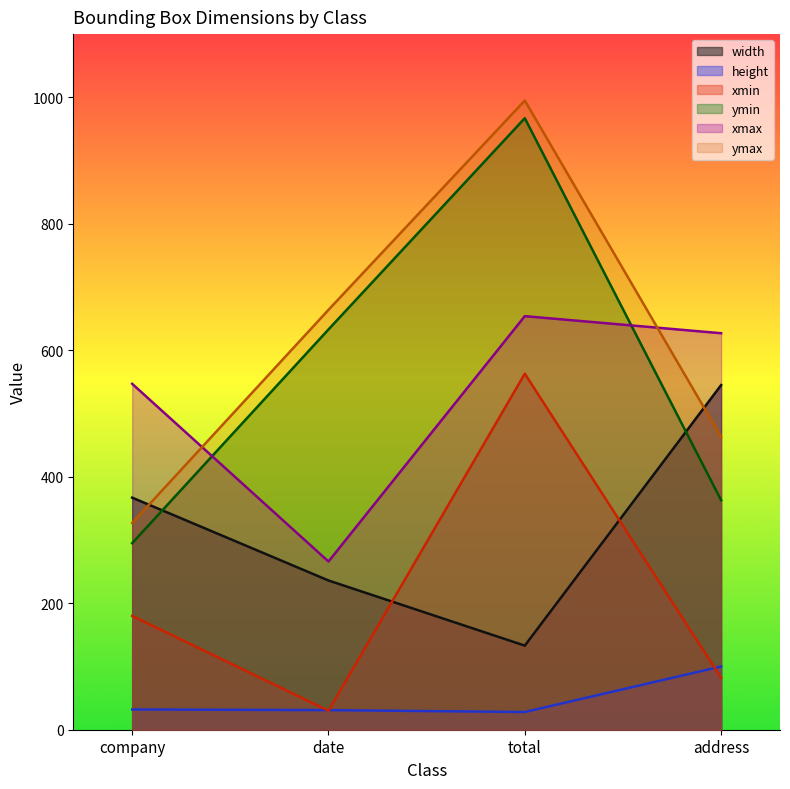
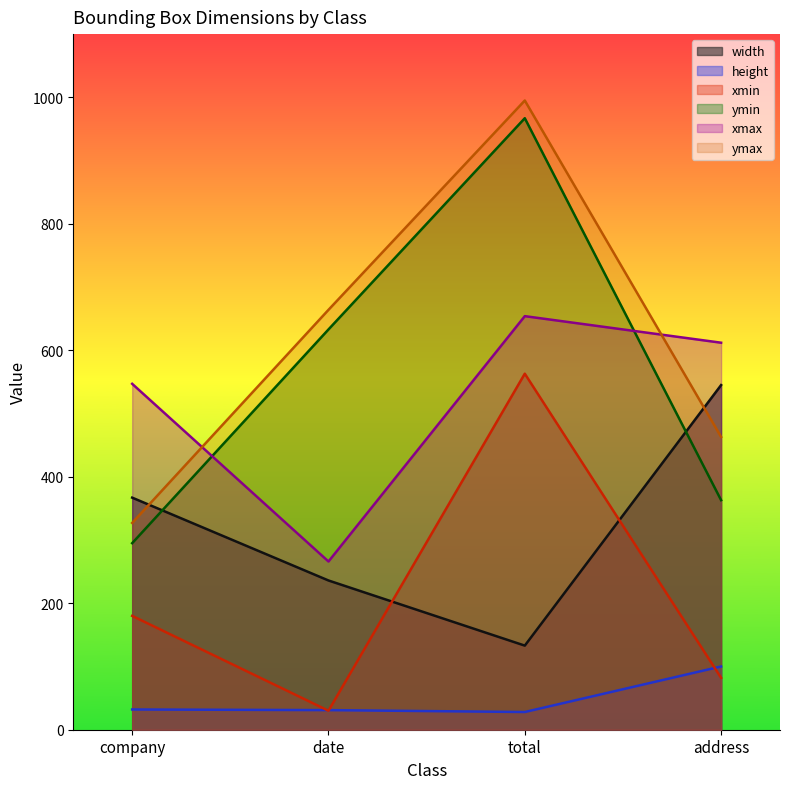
xmax, address: 630 -> 610
